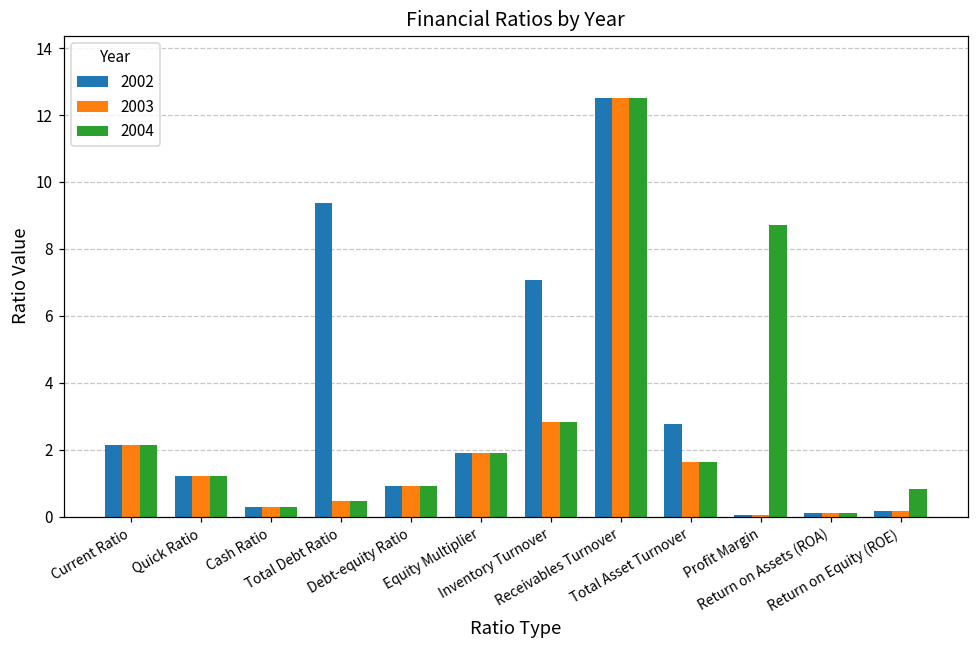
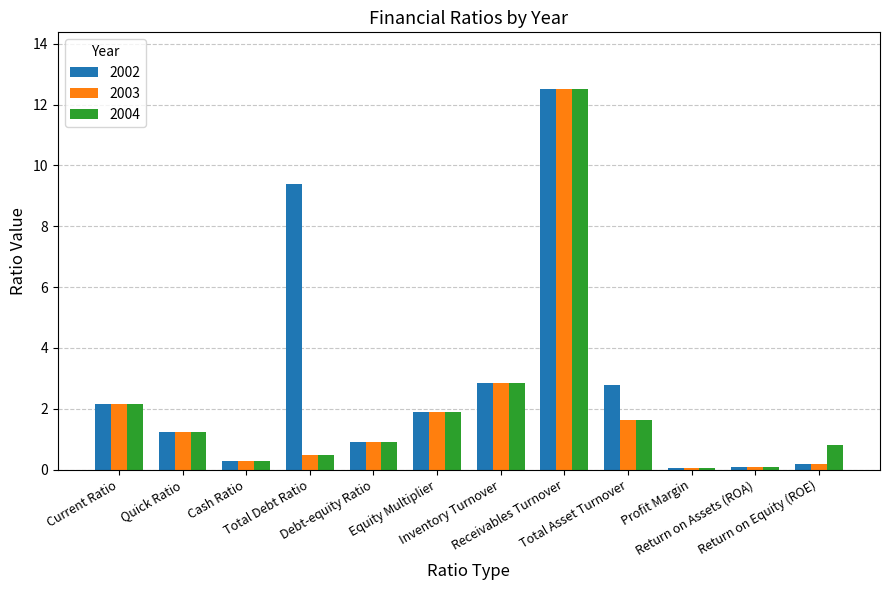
2002, Inventory Turnover: 7.1 -> 2.8
2004, Profit Margin: 8.7 -> 0.1
